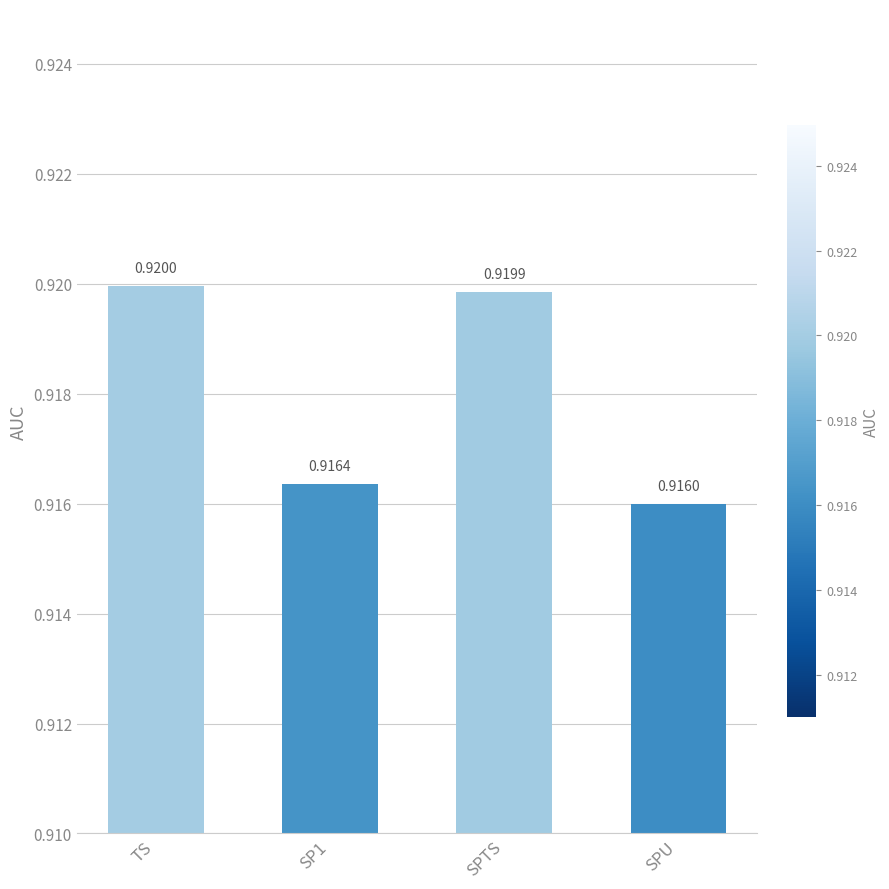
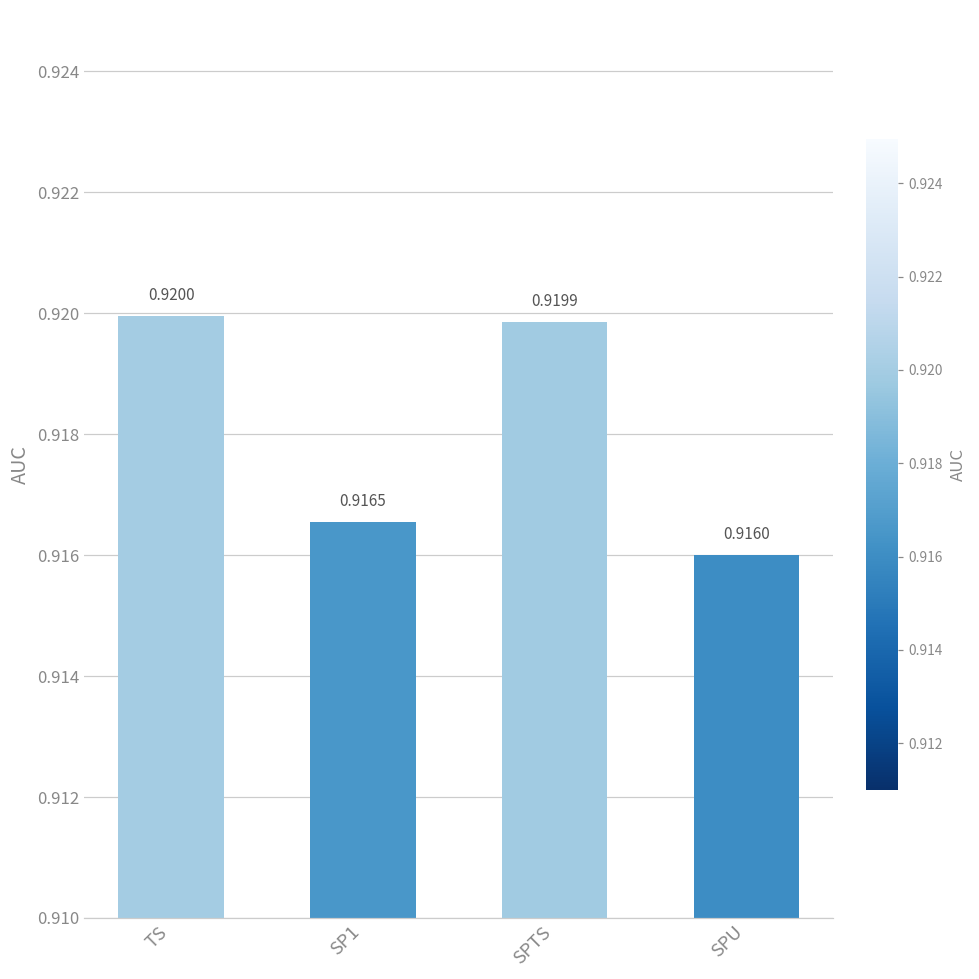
SP1: 0.9164 -> 0.9165
